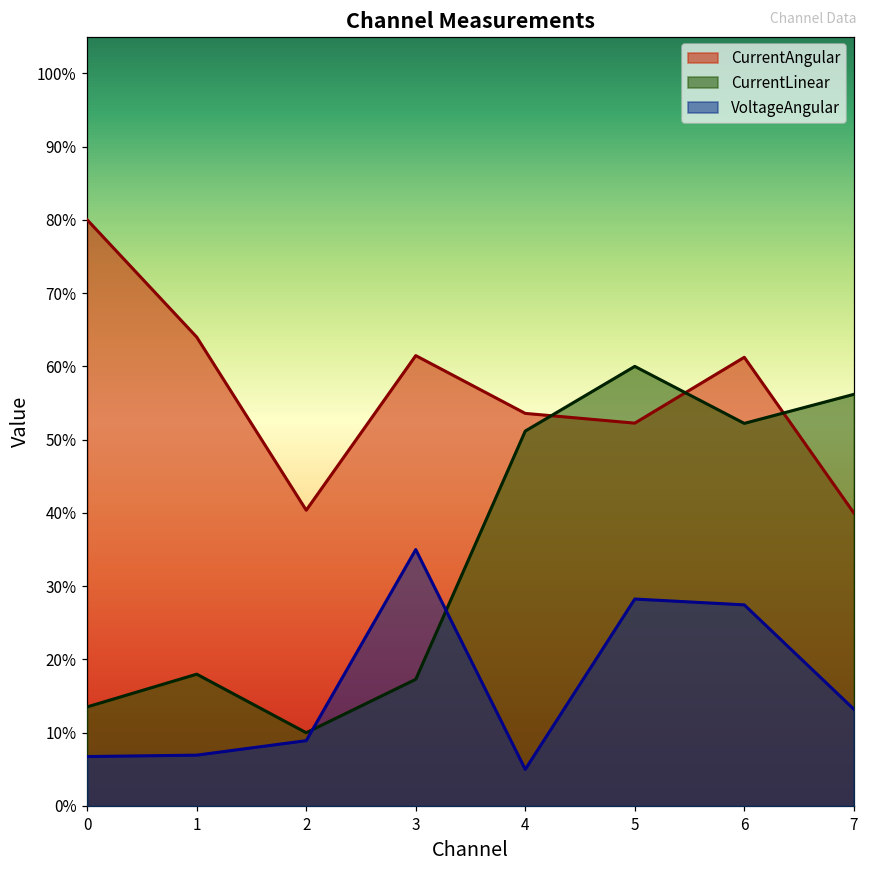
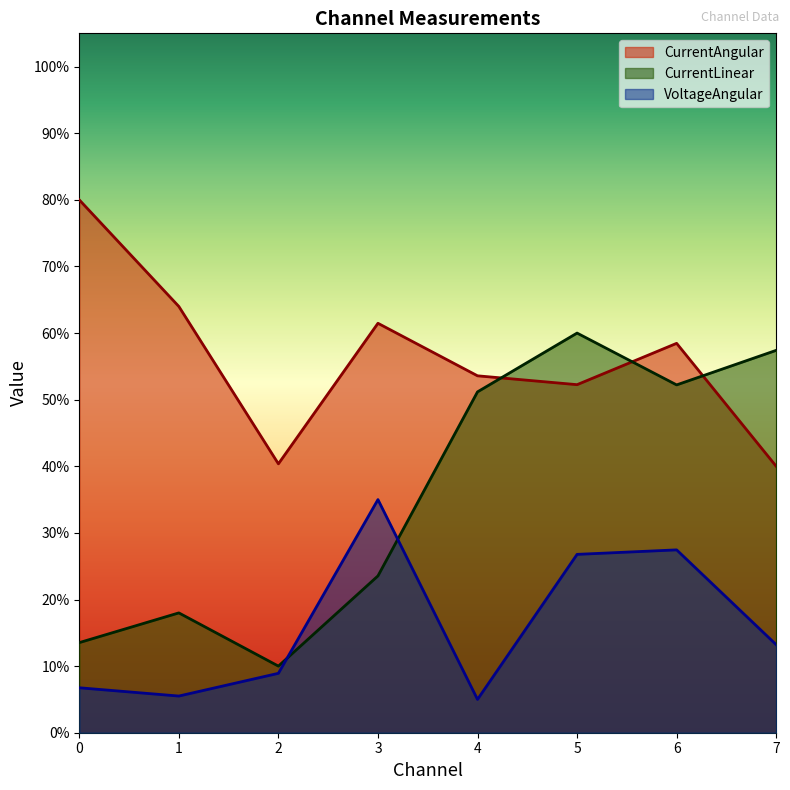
VoltageAngular, 1: 7% -> 6%
CurrentLinear, 3: 17% -> 24%
VoltageAngular, 5: 28% -> 27%
CurrentAngular, 6: 61% -> 58%
CurrentLinear, 7: 56% -> 57%
